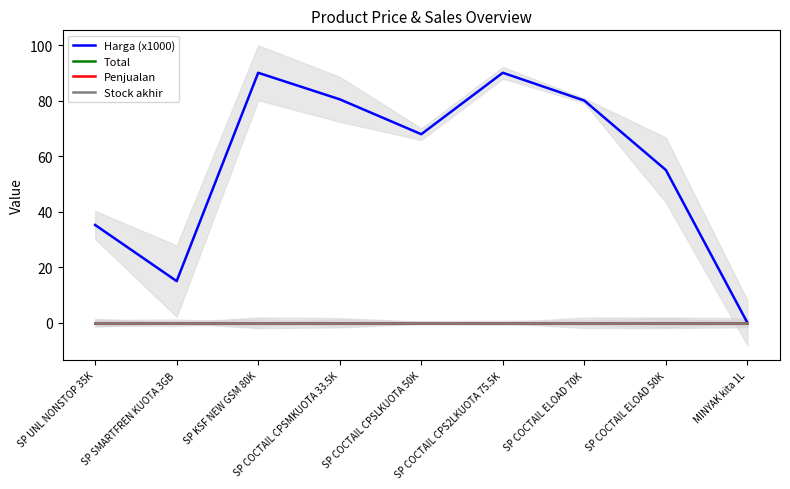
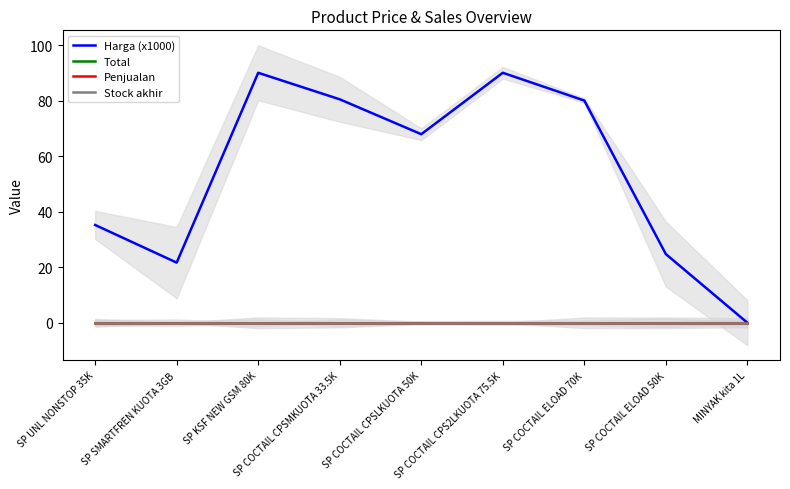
Harga (x1000), SP SMARTFREN KUOTA 3GB: 15 -> 22
Harga (x1000), SP COCTAIL ELOAD 50K: 55 -> 25
